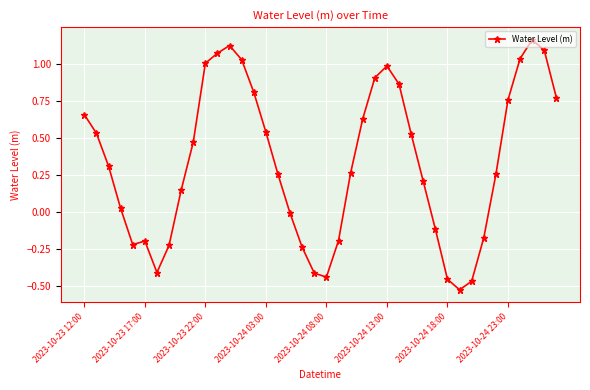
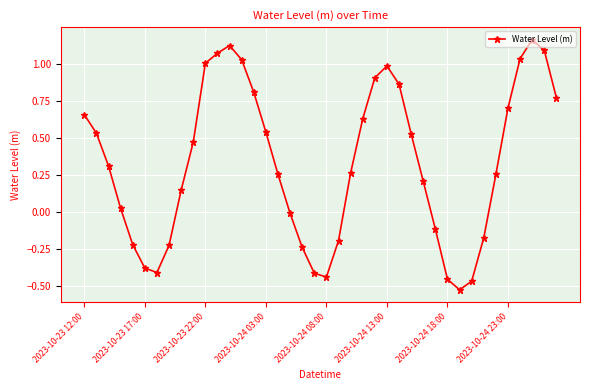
2023-10-23 17:00: -0.19 -> -0.38
2023-10-24 23:00: 0.76 -> 0.70
